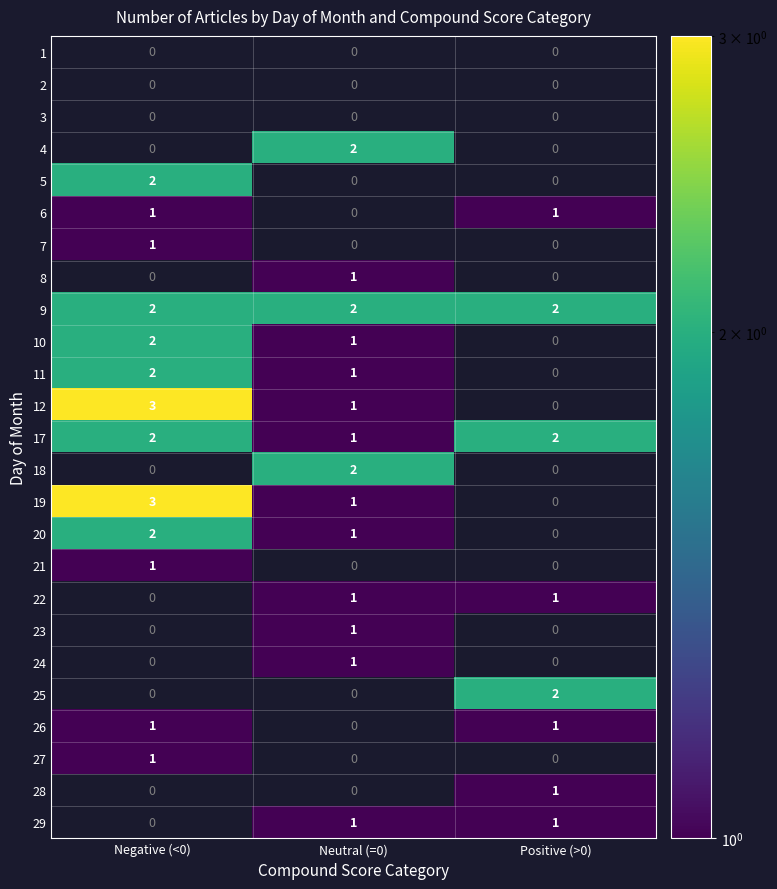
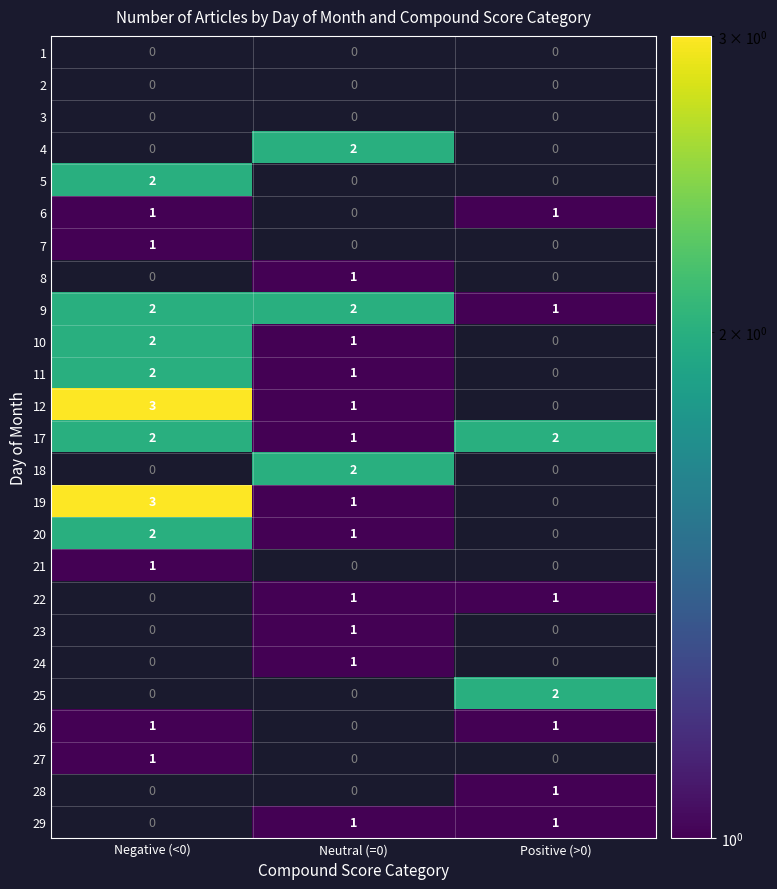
9, Positive (>0): 2 -> 1
